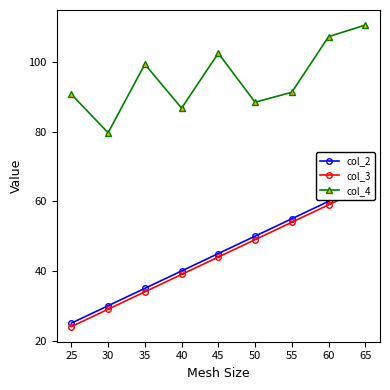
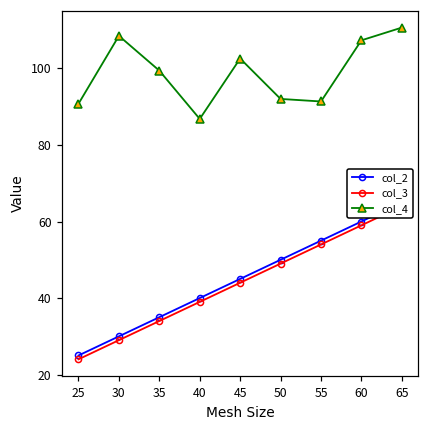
col_4, 30: 80 -> 109
col_4, 50: 88 -> 92
